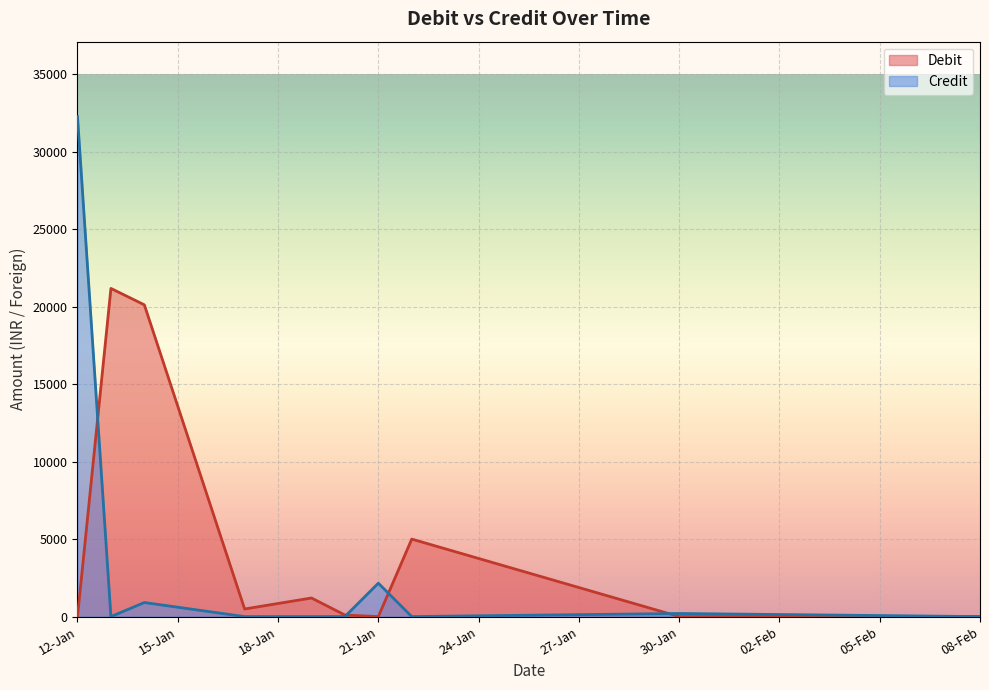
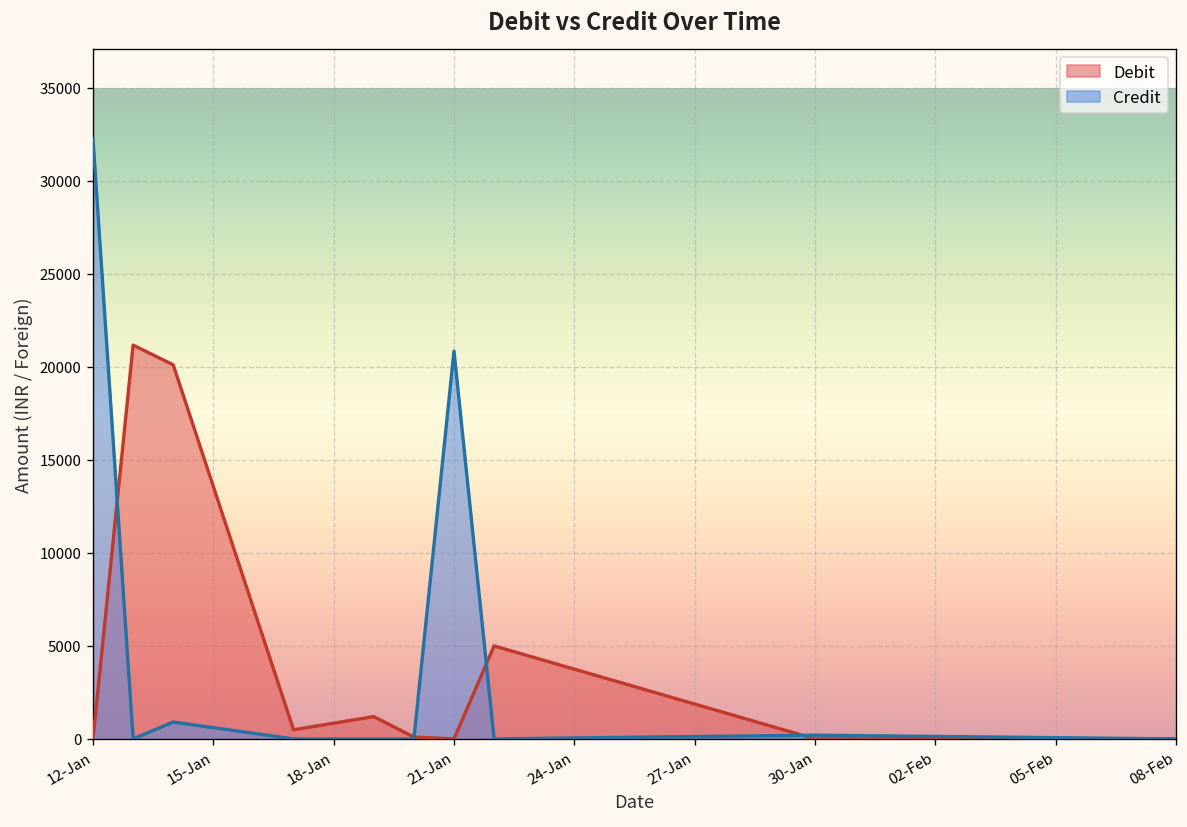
Credit, 21-Jan: 2200 -> 20800
